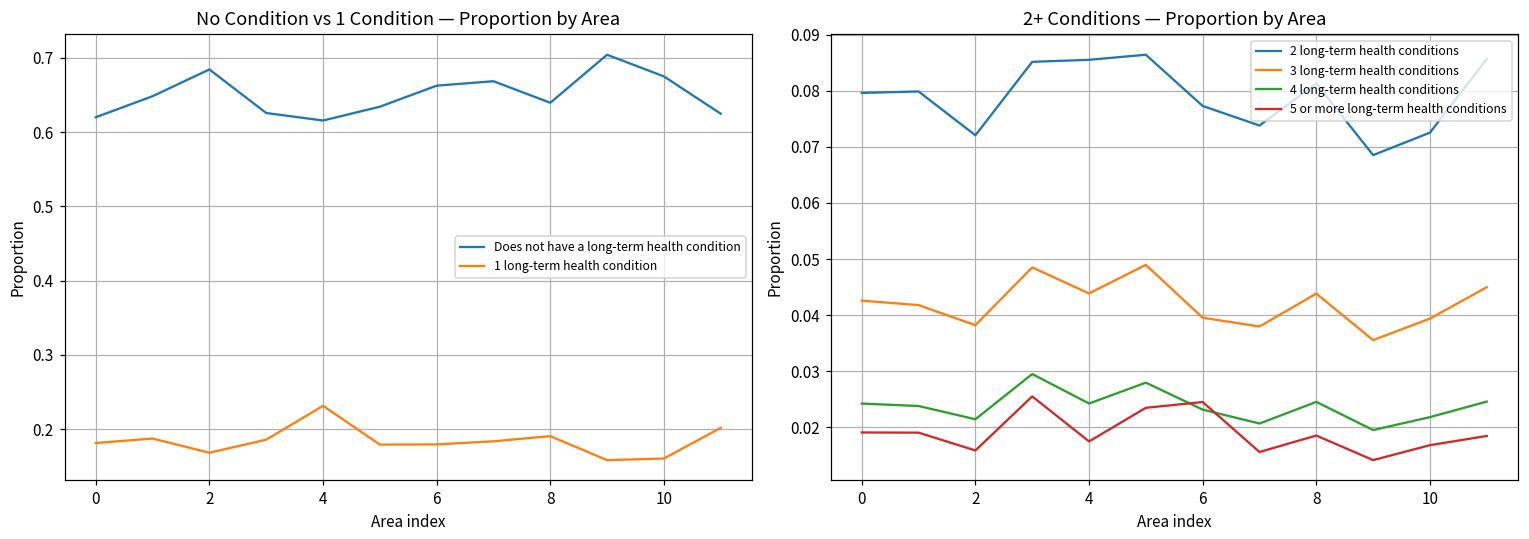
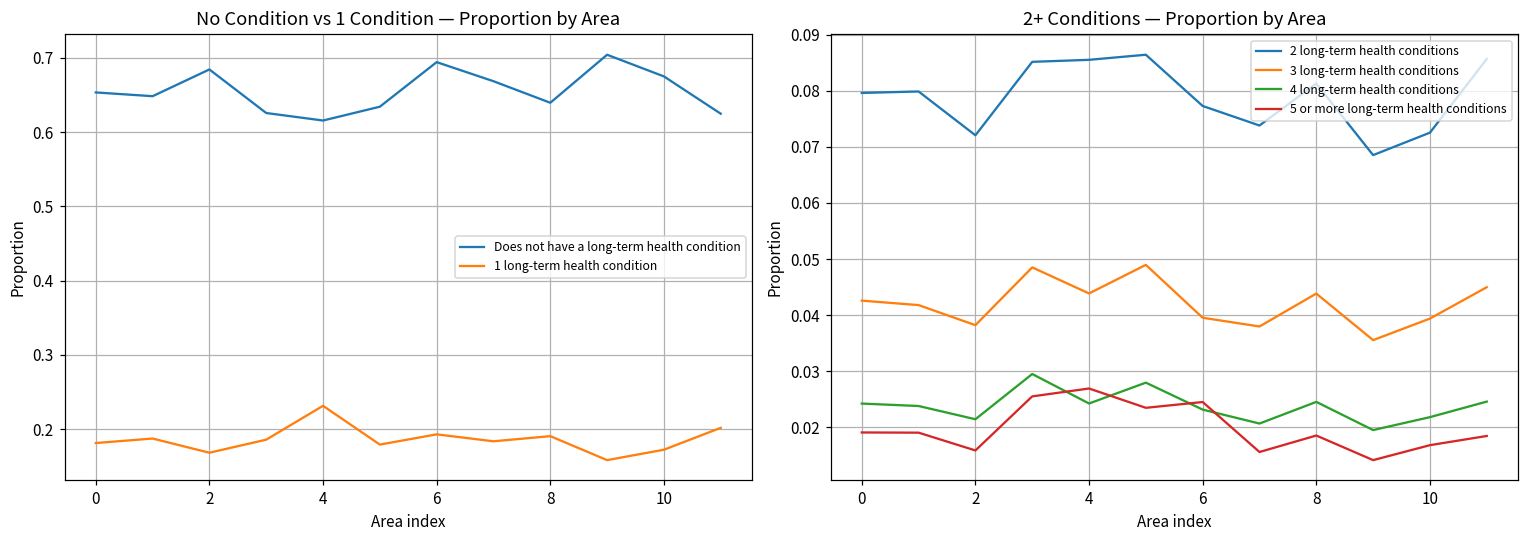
No Condition vs 1 Condition — Proportion by Area, Does not have a long-term health condition, 0: 0.62 -> 0.65
No Condition vs 1 Condition — Proportion by Area, Does not have a long-term health condition, 6: 0.66 -> 0.69
No Condition vs 1 Condition — Proportion by Area, 1 long-term health condition, 6: 0.18 -> 0.19
No Condition vs 1 Condition — Proportion by Area, 1 long-term health condition, 10: 0.16 -> 0.17
2+ Conditions — Proportion by Area, 5 or more long-term health conditions, 4: 0.018 -> 0.027
